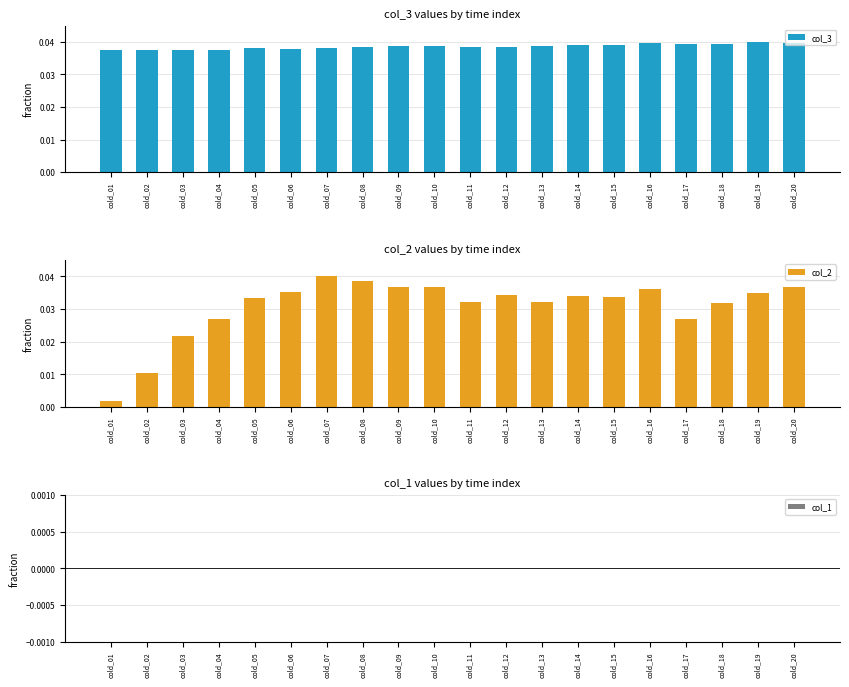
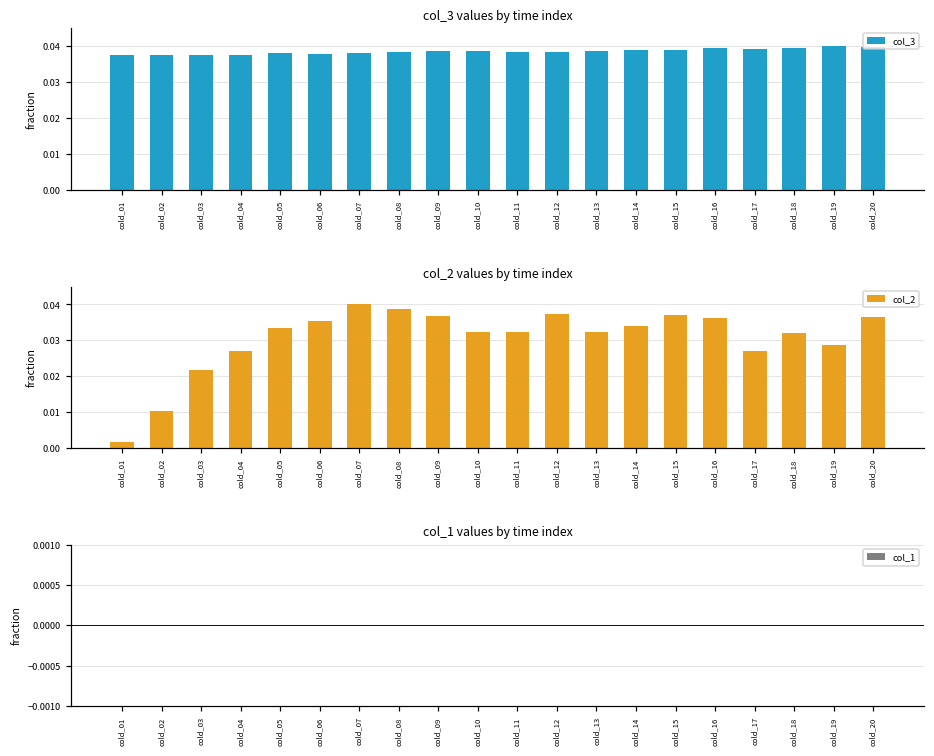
col_2 values by time index, cold_10: 0.037 -> 0.032
col_2 values by time index, cold_12: 0.034 -> 0.037
col_2 values by time index, cold_15: 0.034 -> 0.037
col_2 values by time index, cold_19: 0.035 -> 0.029
